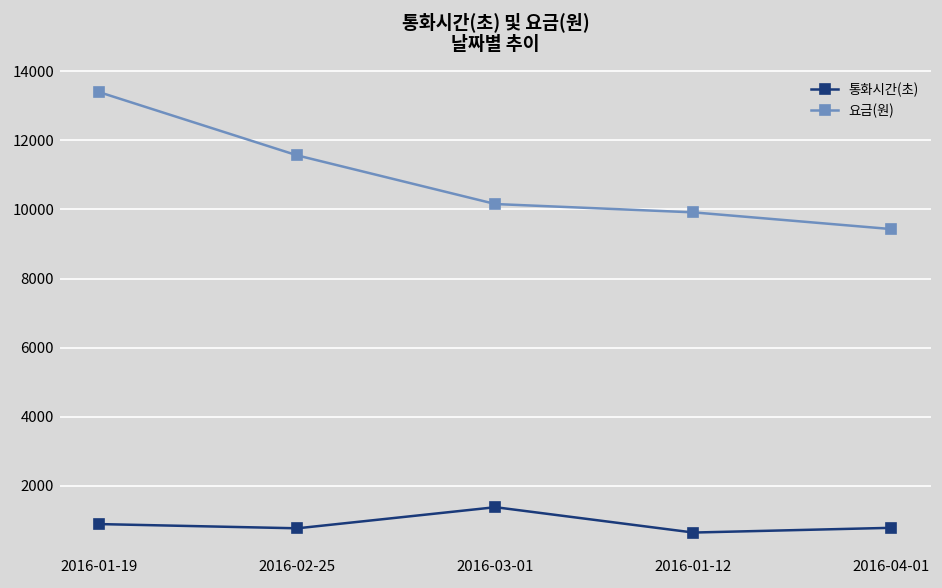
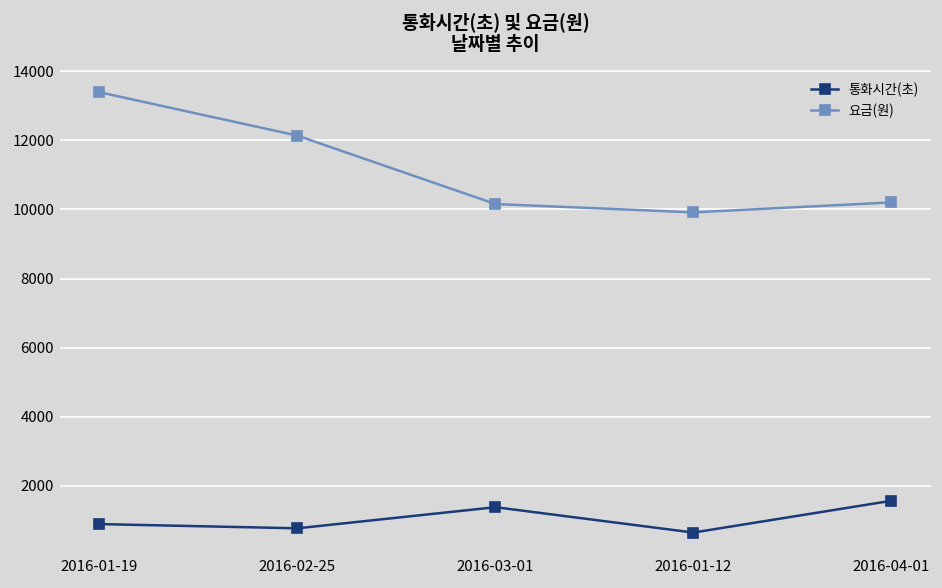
요금(원), 2016-02-25: 11600 -> 12100
통화시간(초), 2016-04-01: 800 -> 1600
요금(원), 2016-04-01: 9400 -> 10200
